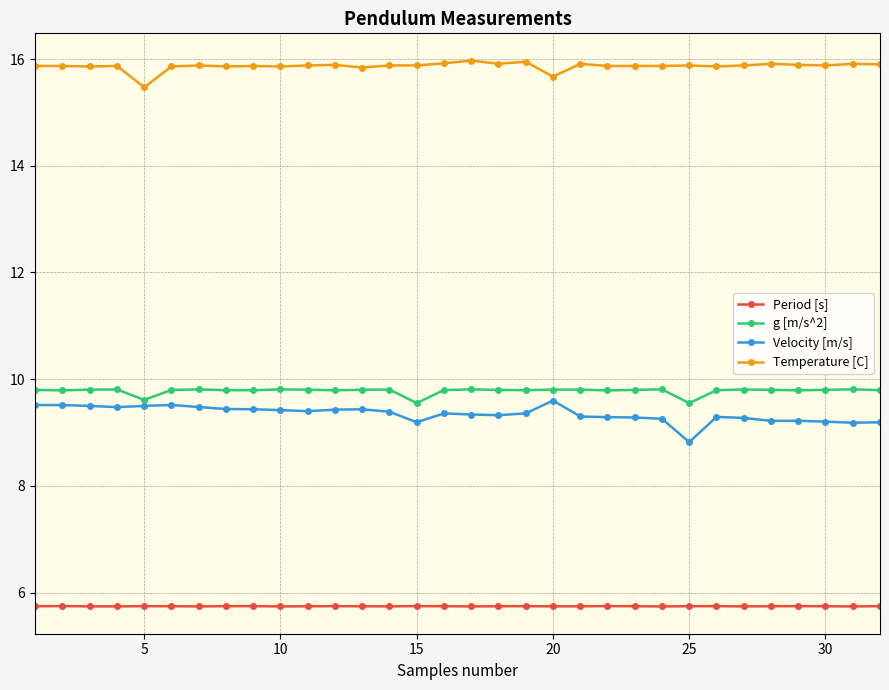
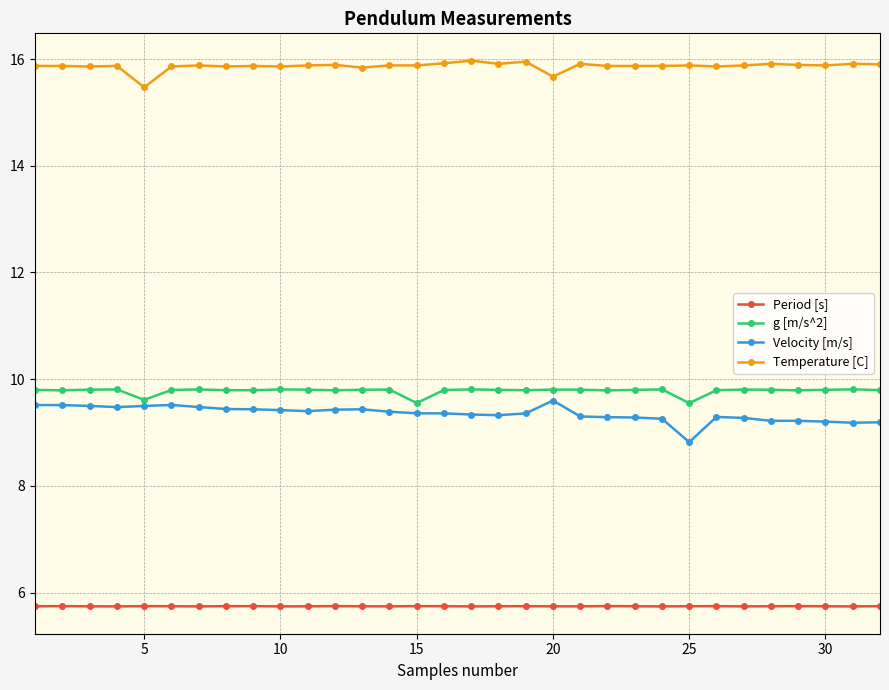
Velocity [m/s], 15: 9.2 -> 9.4
